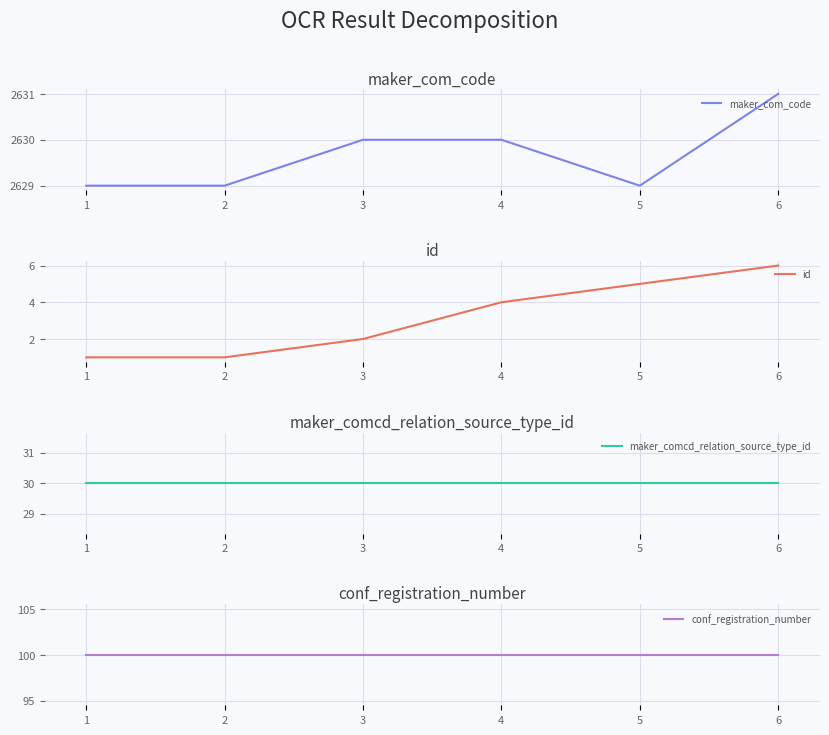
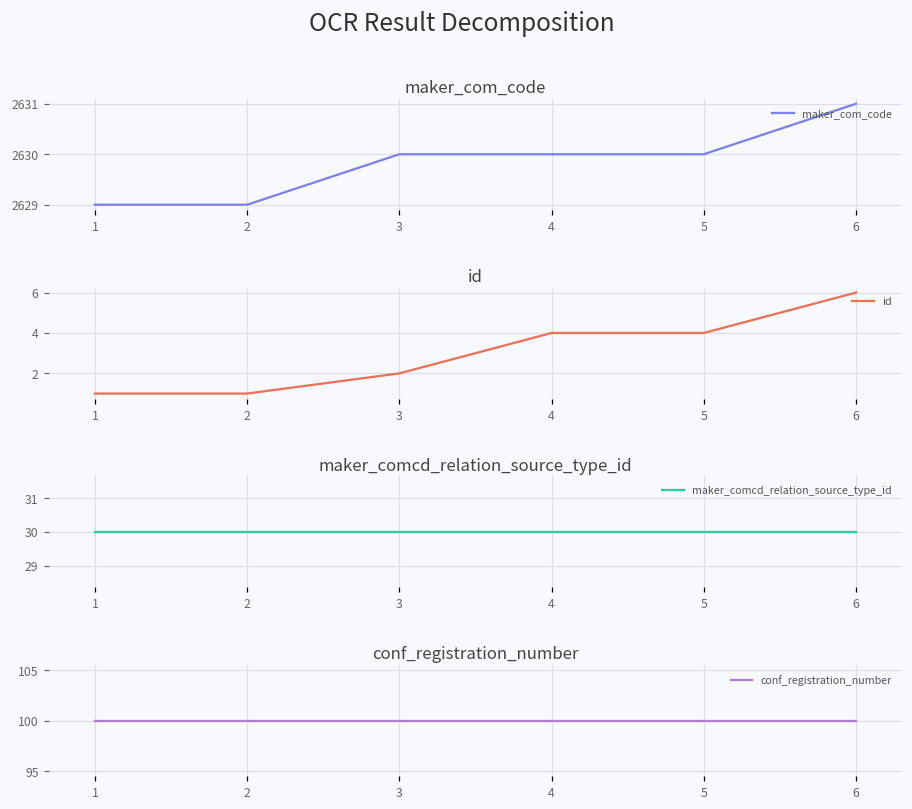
maker_com_code, 5: 2629 -> 2630
id, 5: 5 -> 4
